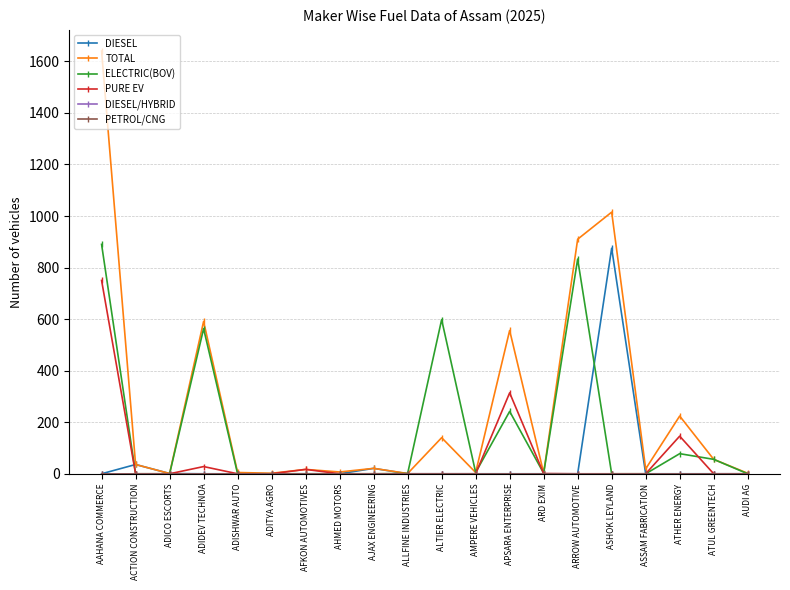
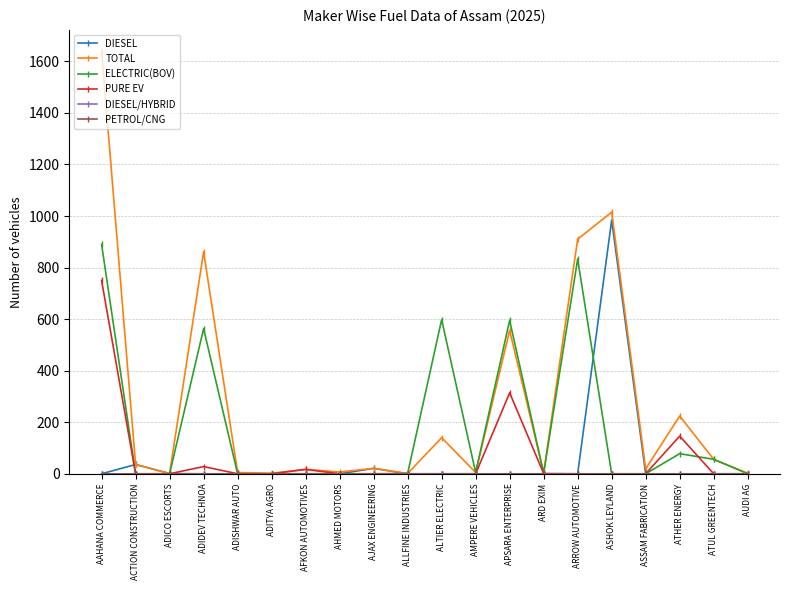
TOTAL, ADIDEV TECHNOA: 590 -> 860
ELECTRIC(BOV), APSARA ENTERPRISE: 240 -> 600
DIESEL, ASHOK LEYLAND: 880 -> 980
